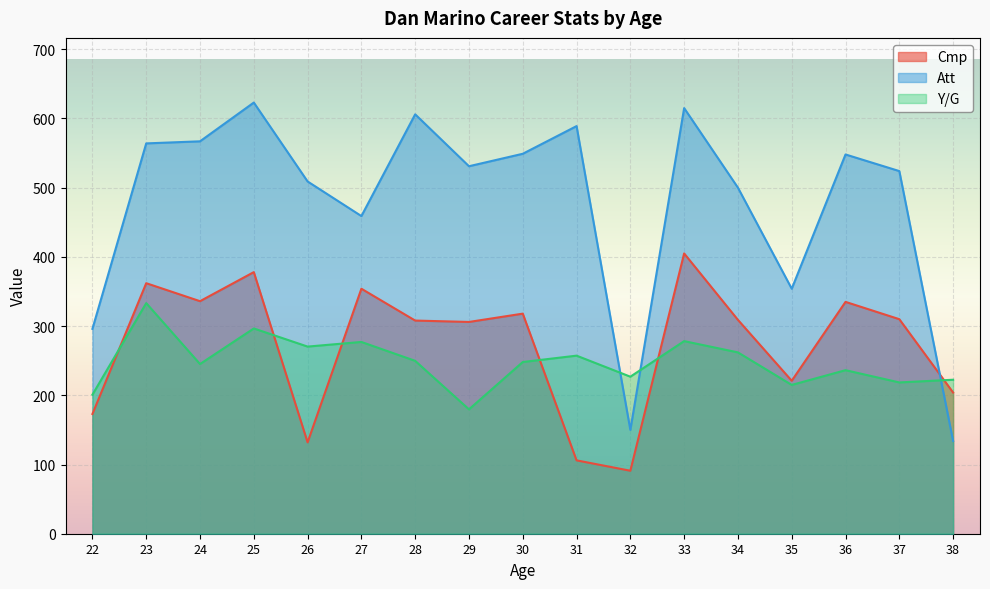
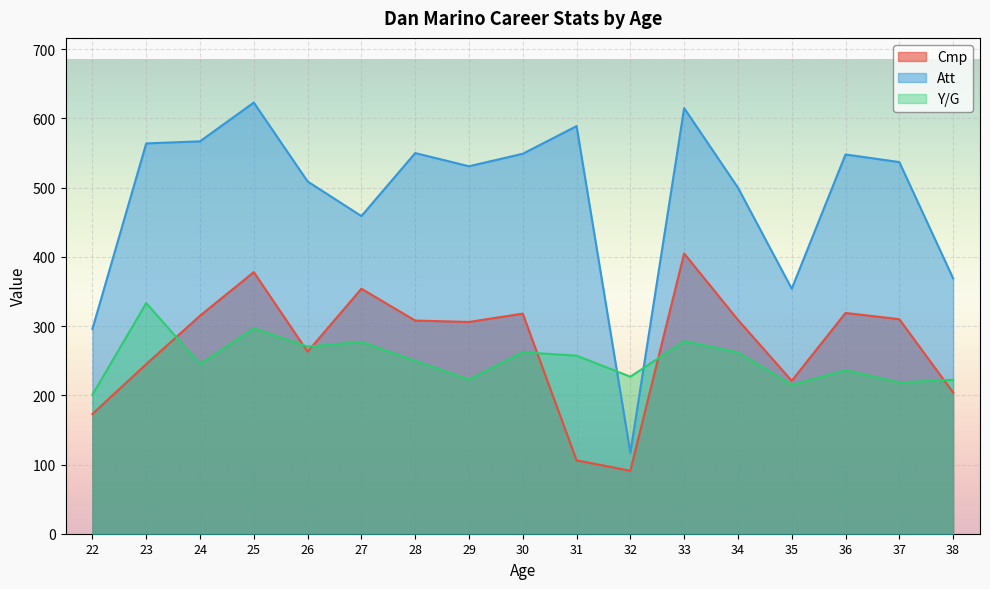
Cmp, 23: 360 -> 250
Cmp, 24: 340 -> 320
Cmp, 26: 130 -> 260
Att, 28: 610 -> 550
Y/G, 29: 180 -> 220
Y/G, 30: 250 -> 260
Att, 32: 150 -> 120
Cmp, 36: 340 -> 320
Att, 37: 520 -> 540
Att, 38: 130 -> 370
